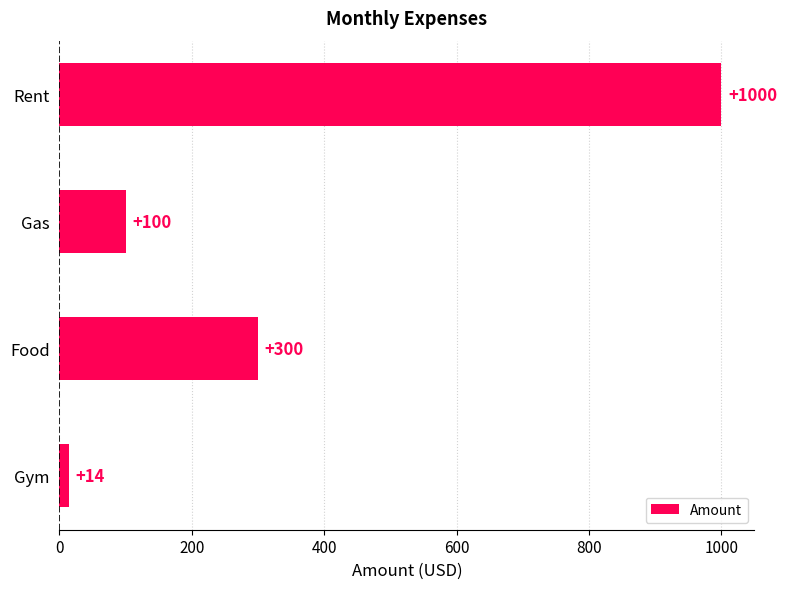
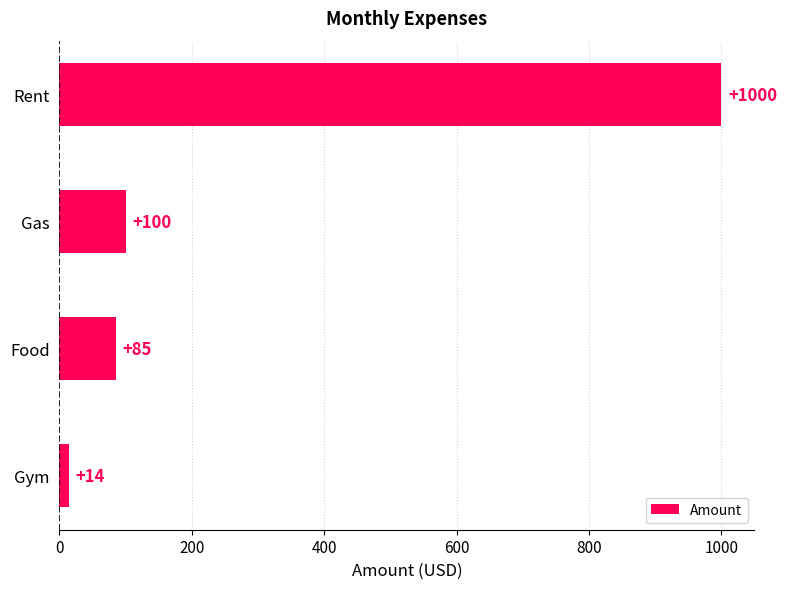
Food: +300 -> +85
